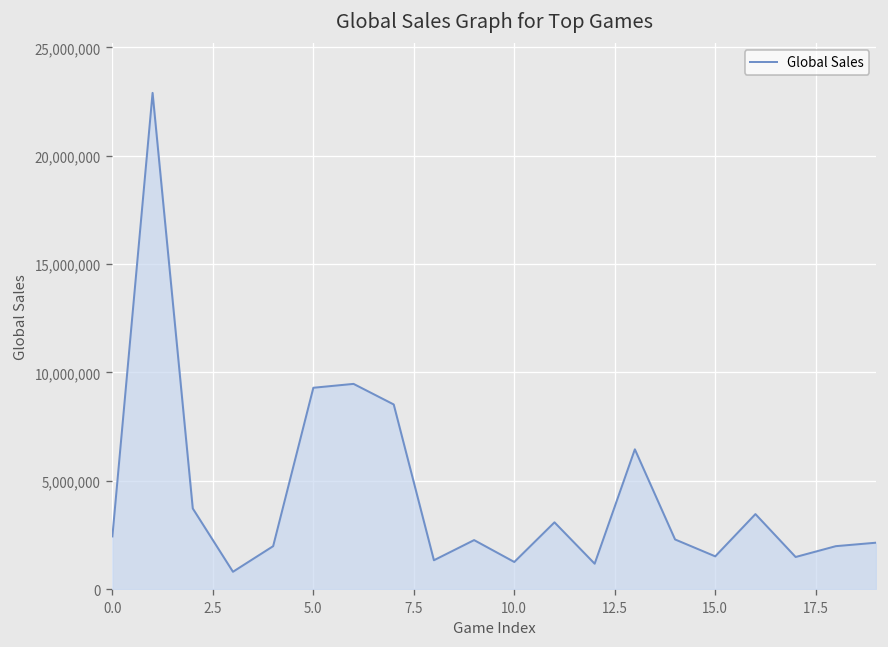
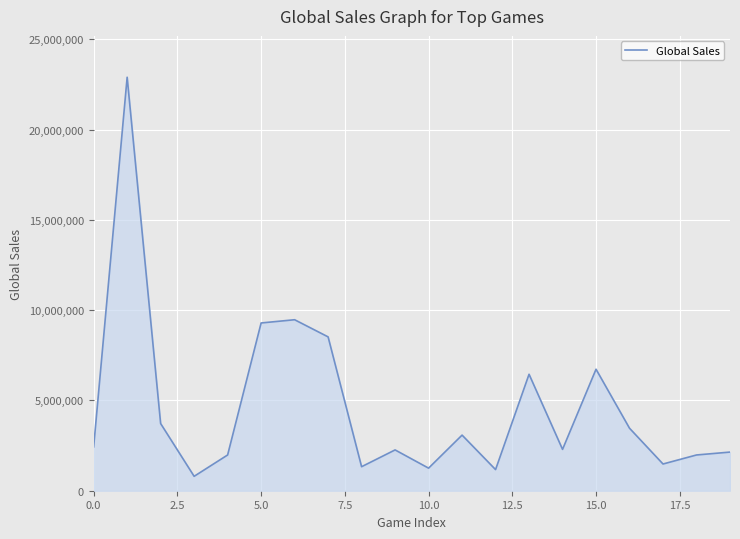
15.0: 1,500,000 -> 6,700,000
